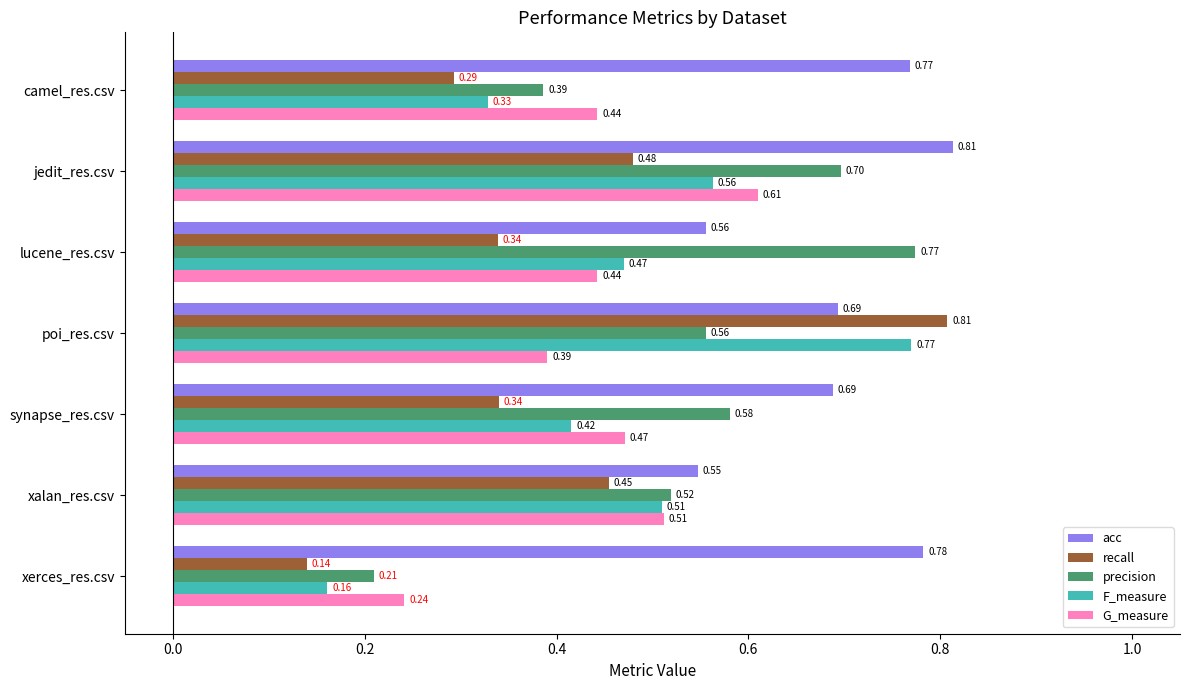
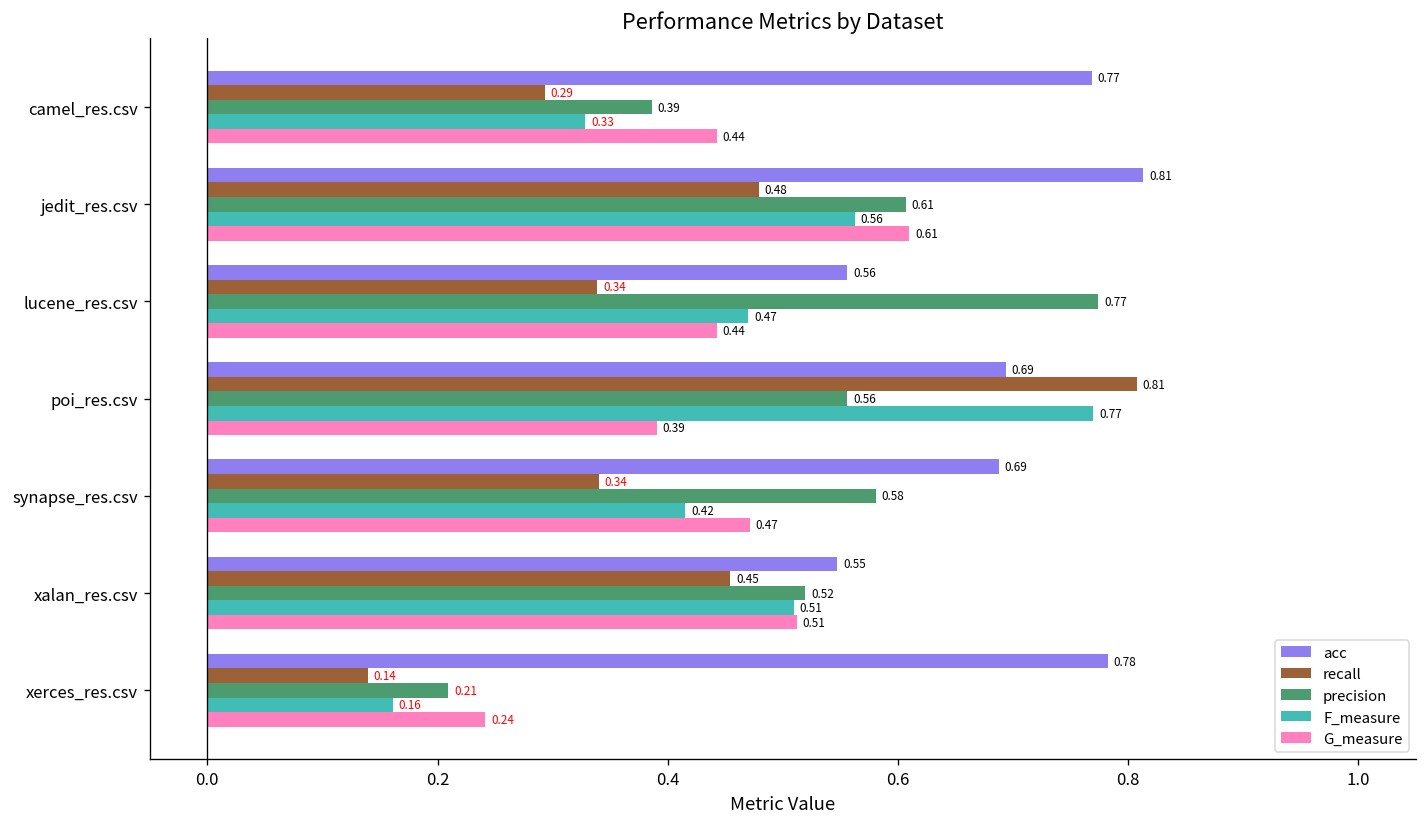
precision, jedit_res.csv: 0.70 -> 0.61
